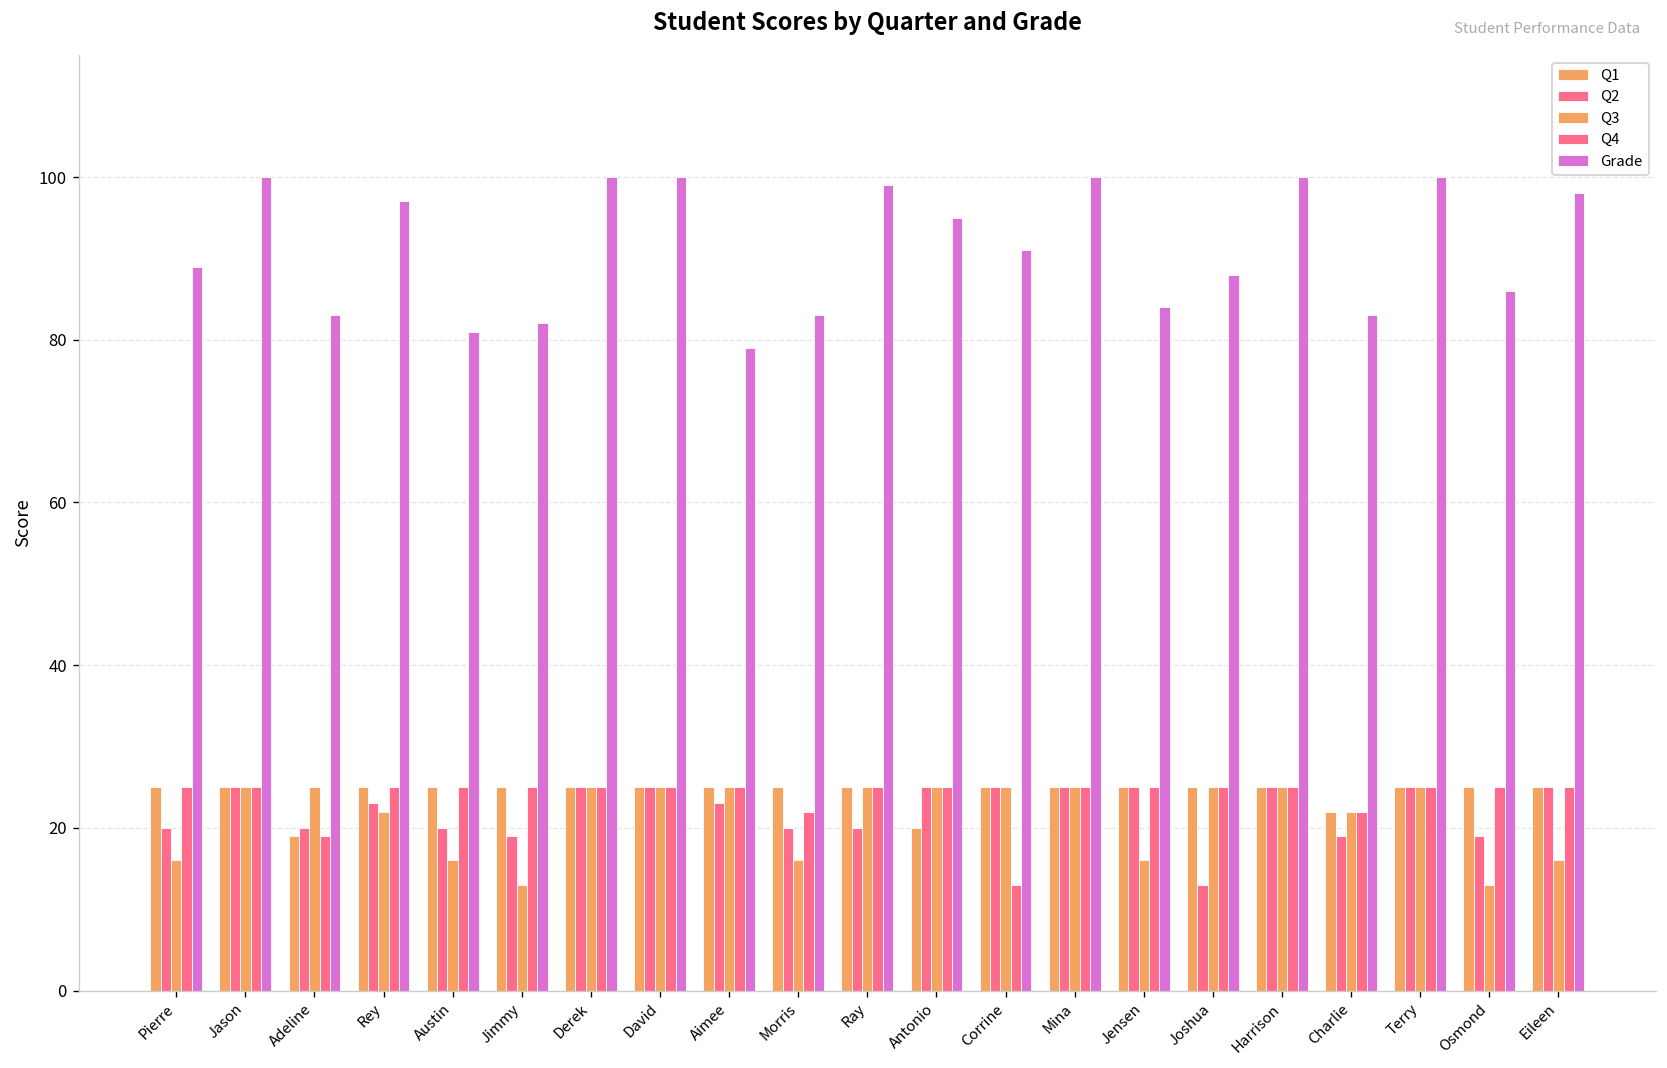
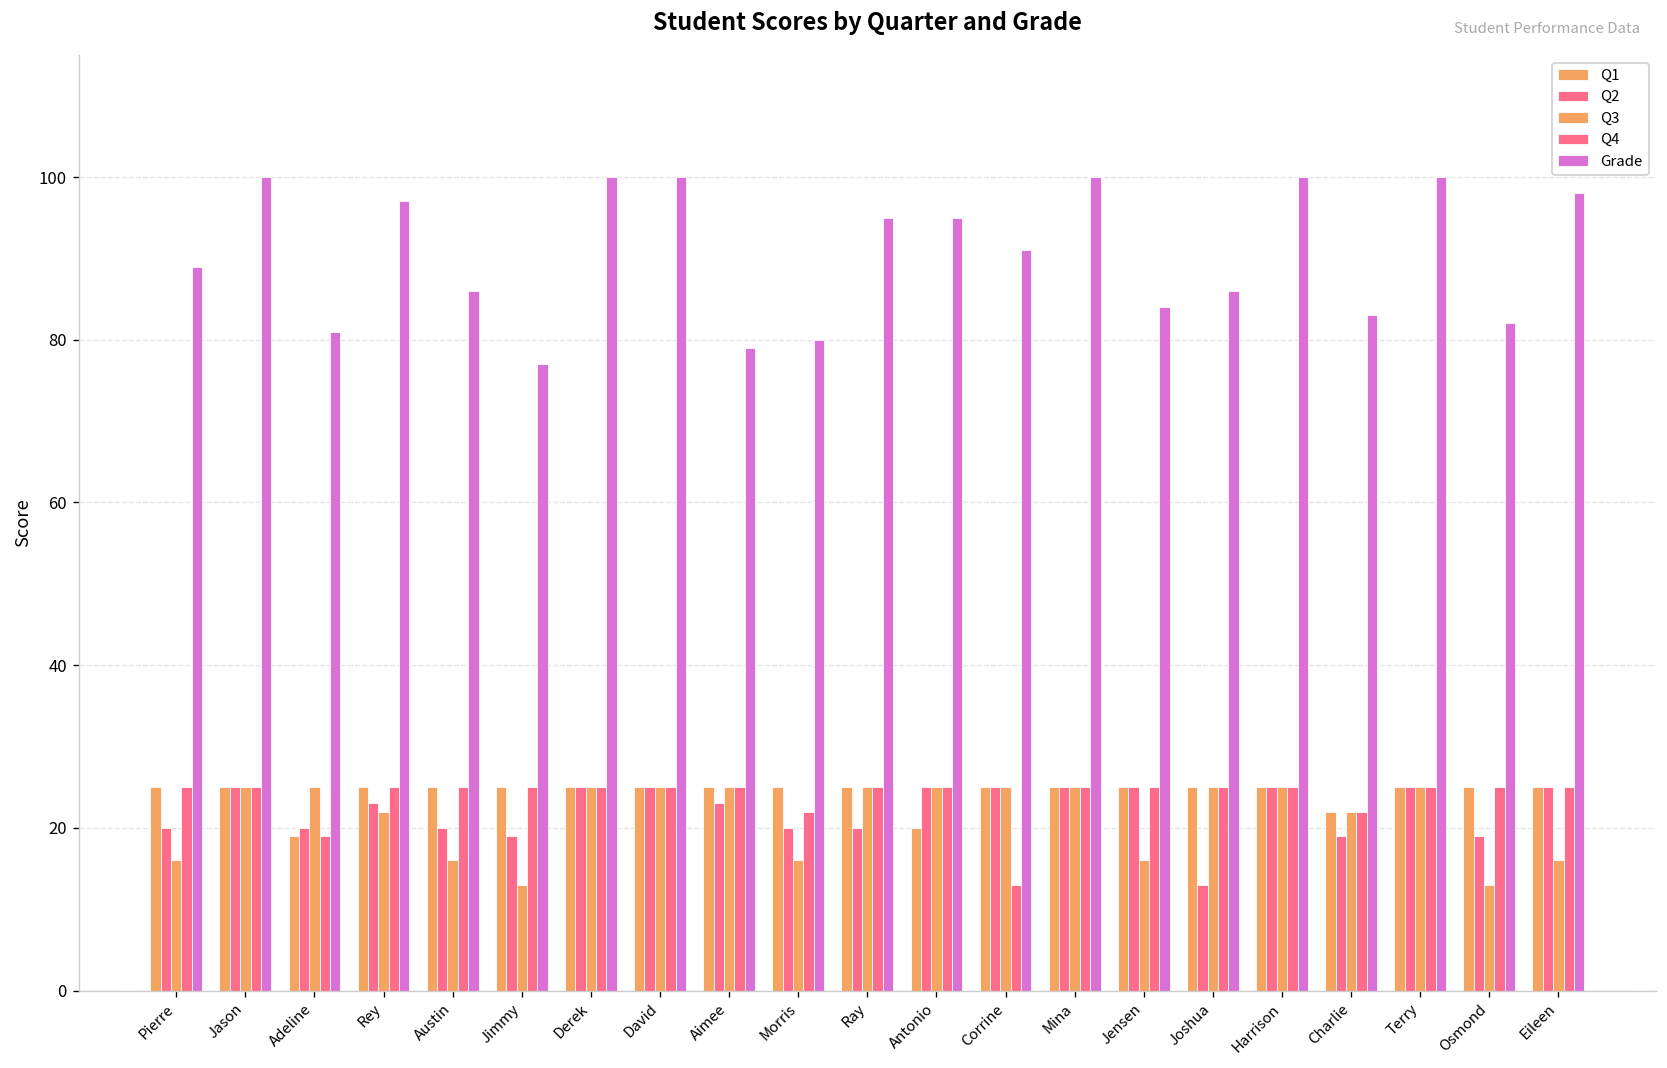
Grade, Adeline: 83 -> 81
Grade, Austin: 81 -> 86
Grade, Jimmy: 82 -> 77
Grade, Morris: 83 -> 80
Grade, Ray: 99 -> 95
Grade, Joshua: 88 -> 86
Grade, Osmond: 86 -> 82
